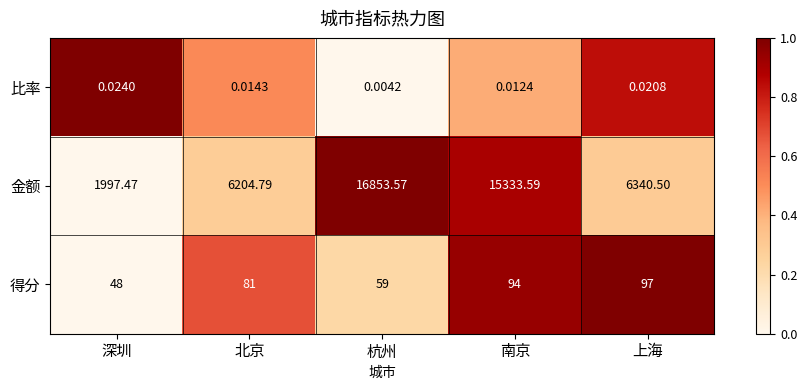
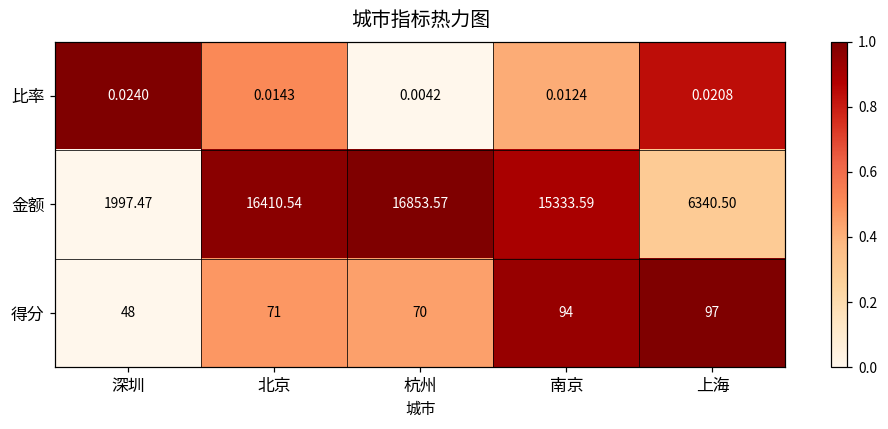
金额, 北京: 6204.79 -> 16410.54
得分, 北京: 81 -> 71
得分, 杭州: 59 -> 70
